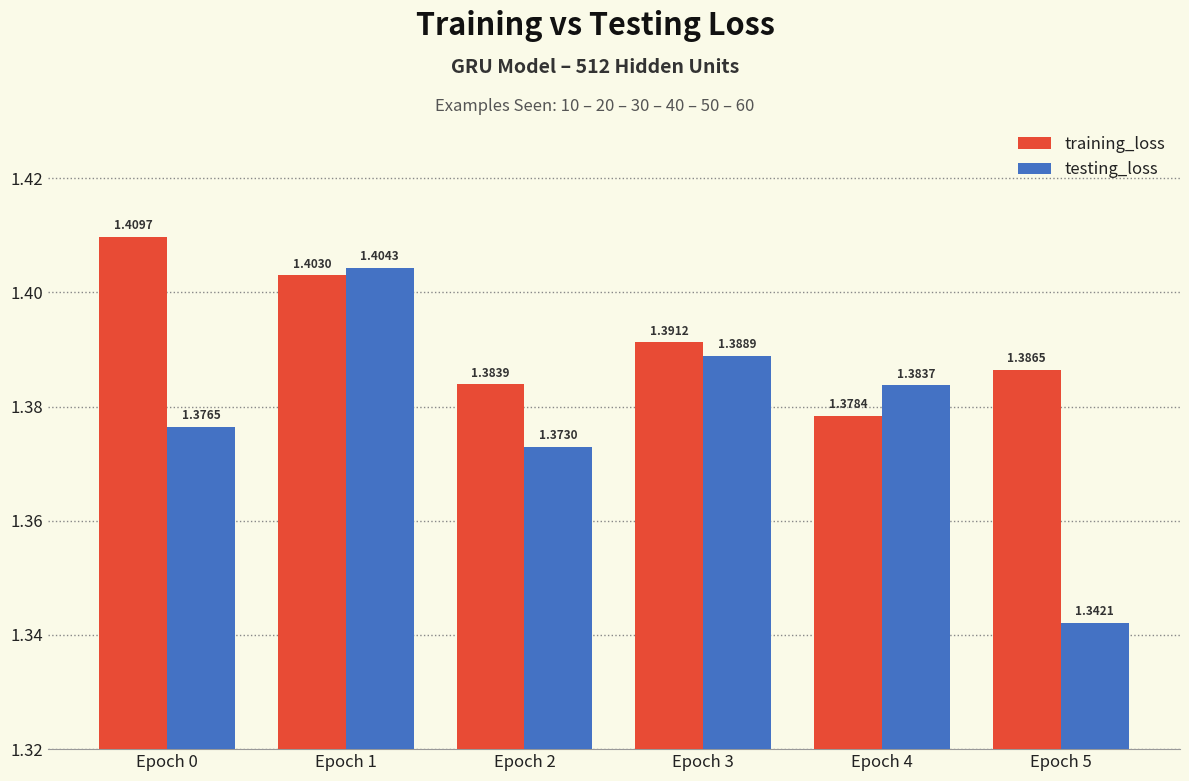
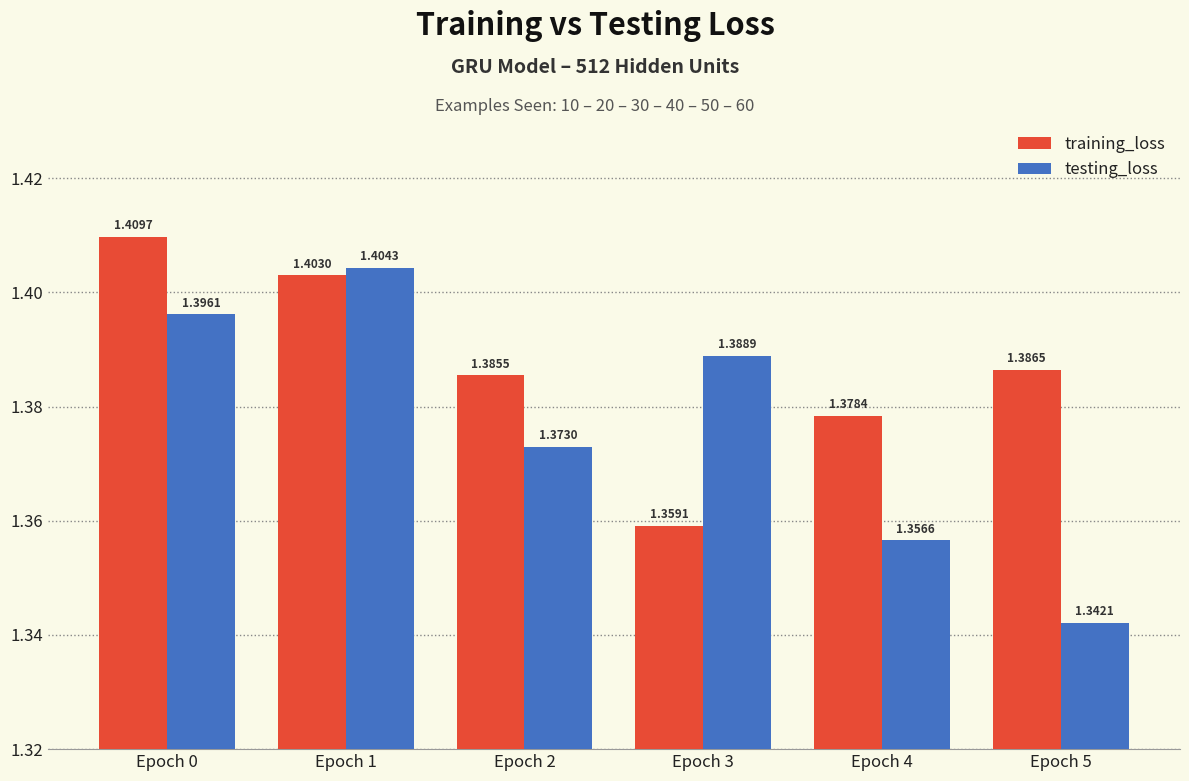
testing_loss, Epoch 0: 1.3765 -> 1.3961
training_loss, Epoch 2: 1.3839 -> 1.3855
training_loss, Epoch 3: 1.3912 -> 1.3591
testing_loss, Epoch 4: 1.3837 -> 1.3566
